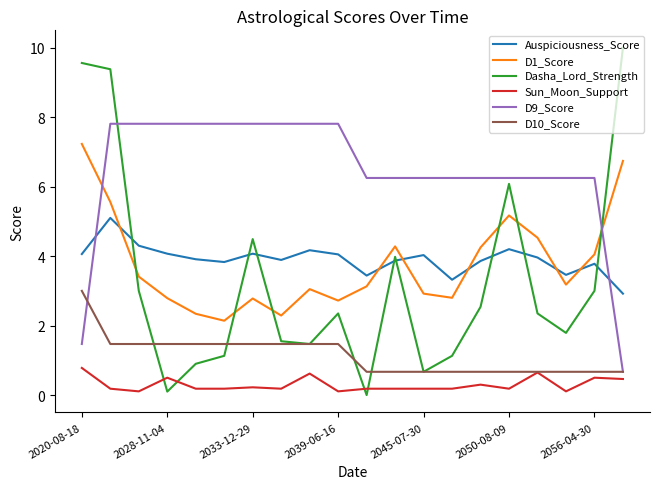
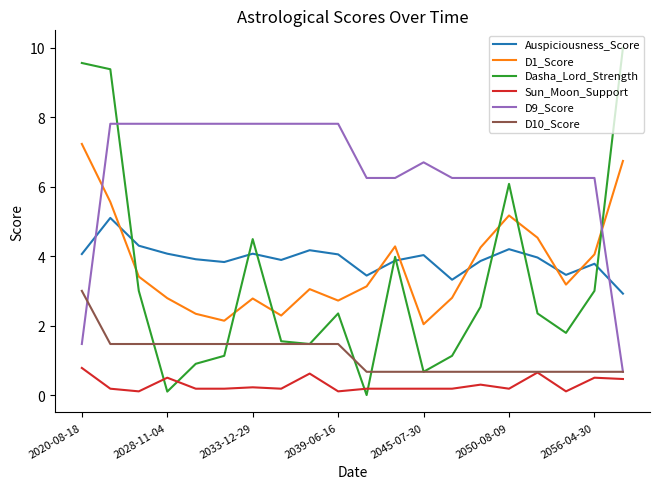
D1_Score, 2045-07-30: 2.9 -> 2.0
D9_Score, 2045-07-30: 6.3 -> 6.7
